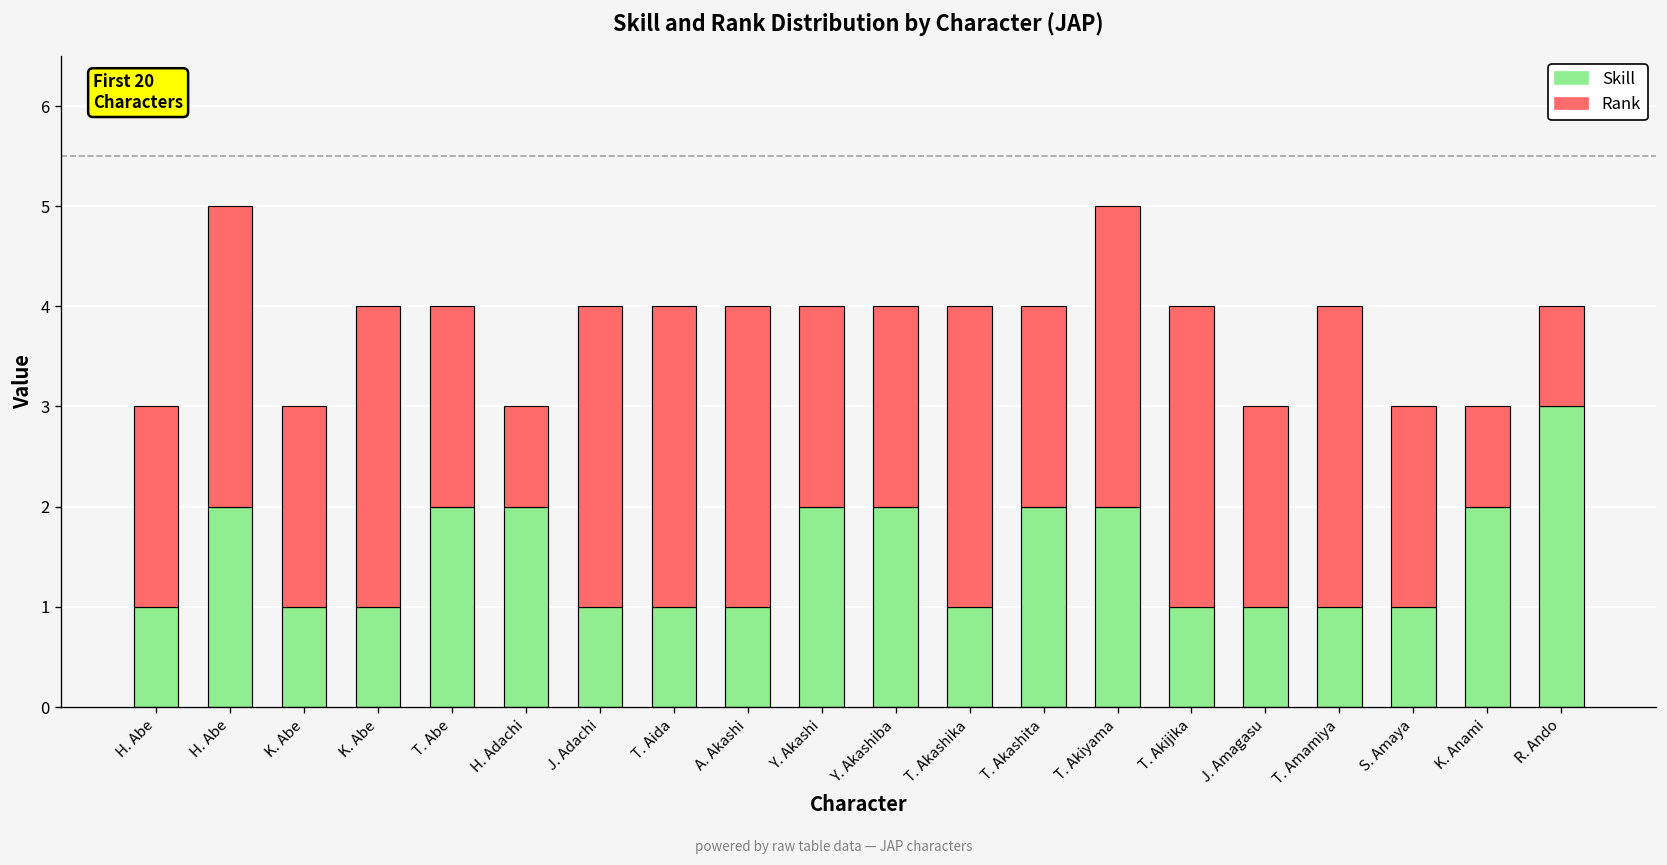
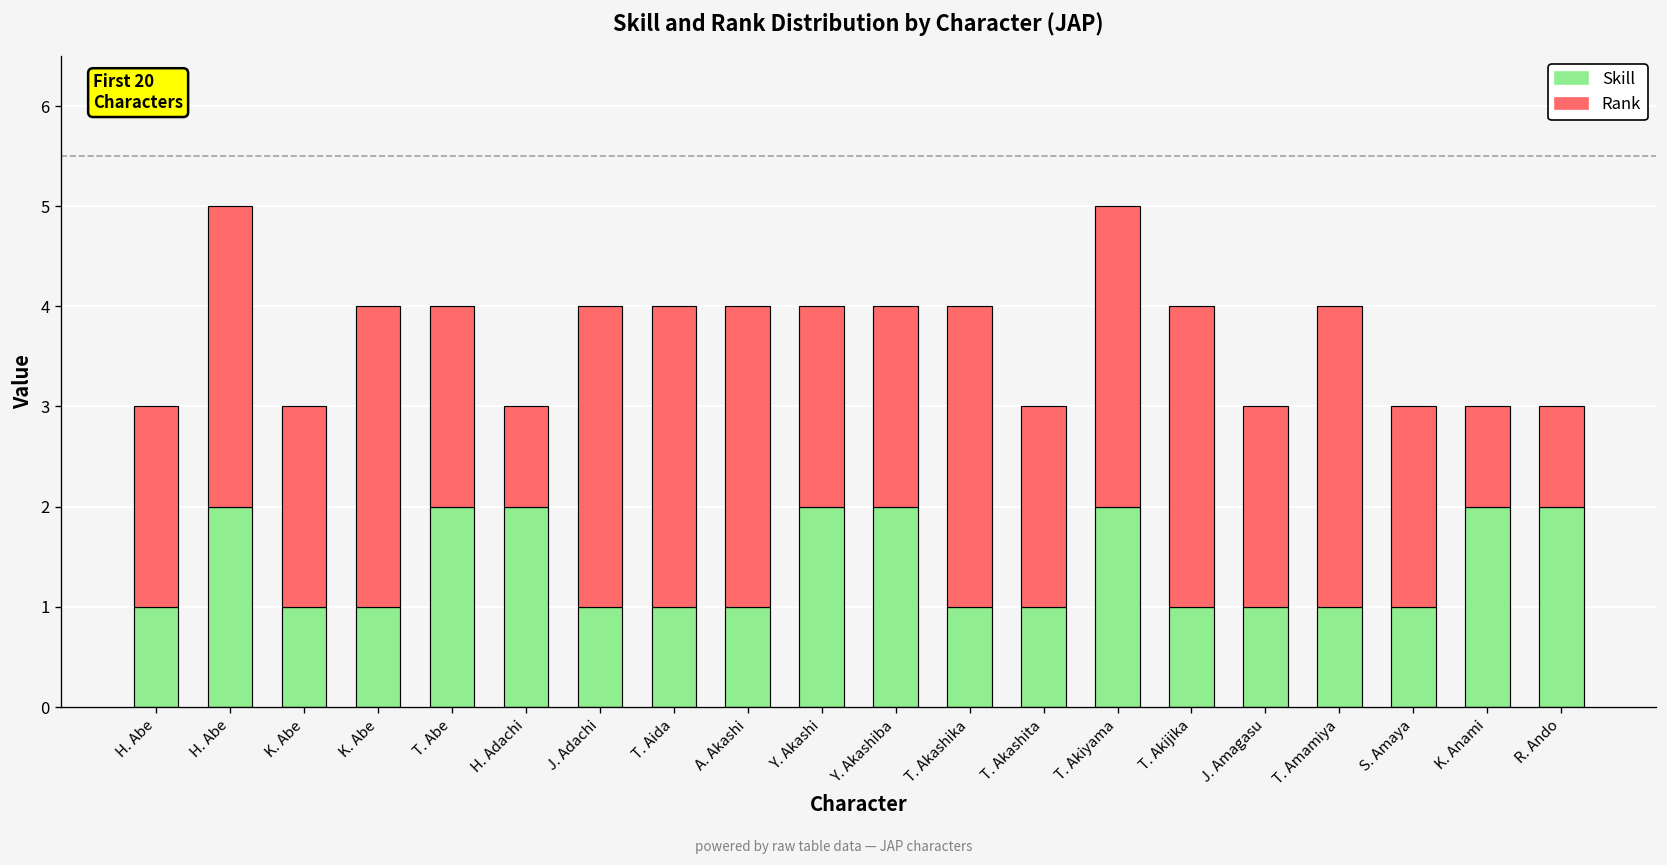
Skill, T. Akashita: 2 -> 1
Skill, R. Ando: 3 -> 2
